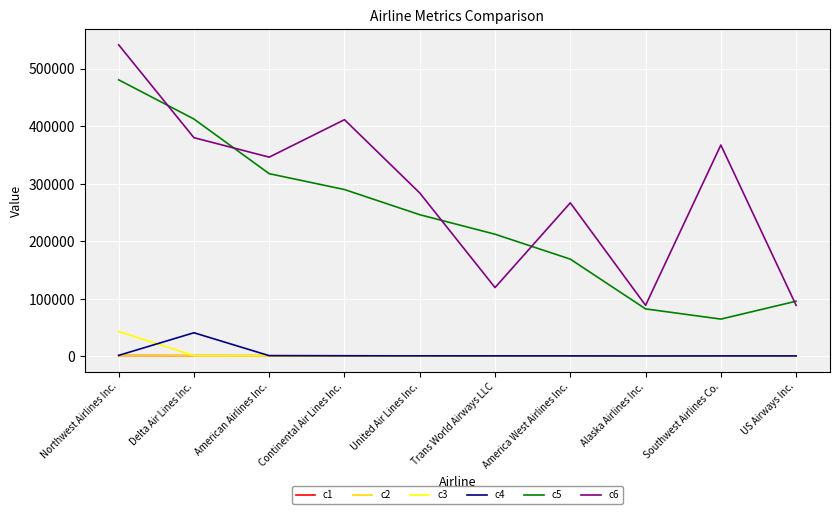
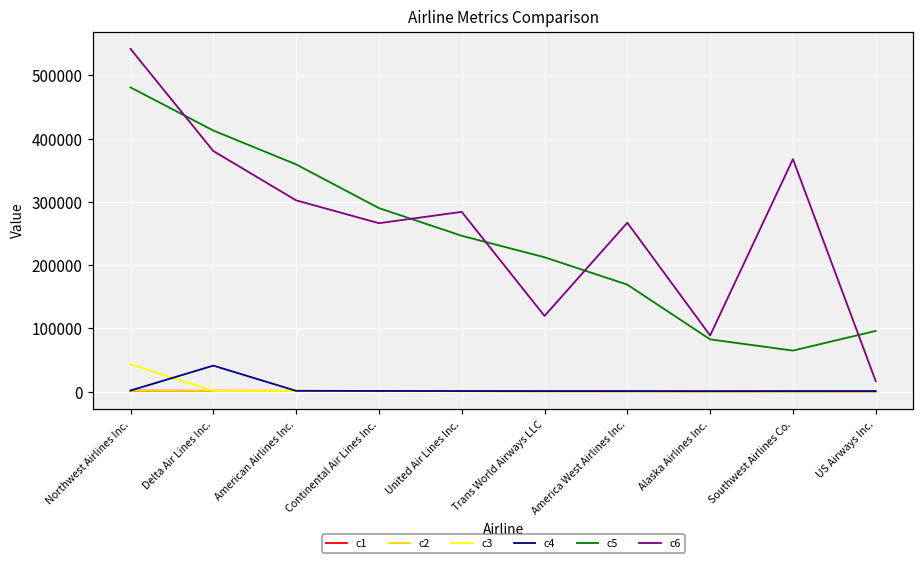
c5, American Airlines Inc.: 320000 -> 360000
c6, American Airlines Inc.: 350000 -> 300000
c6, Continental Air Lines Inc.: 410000 -> 270000
c6, US Airways Inc.: 90000 -> 20000
